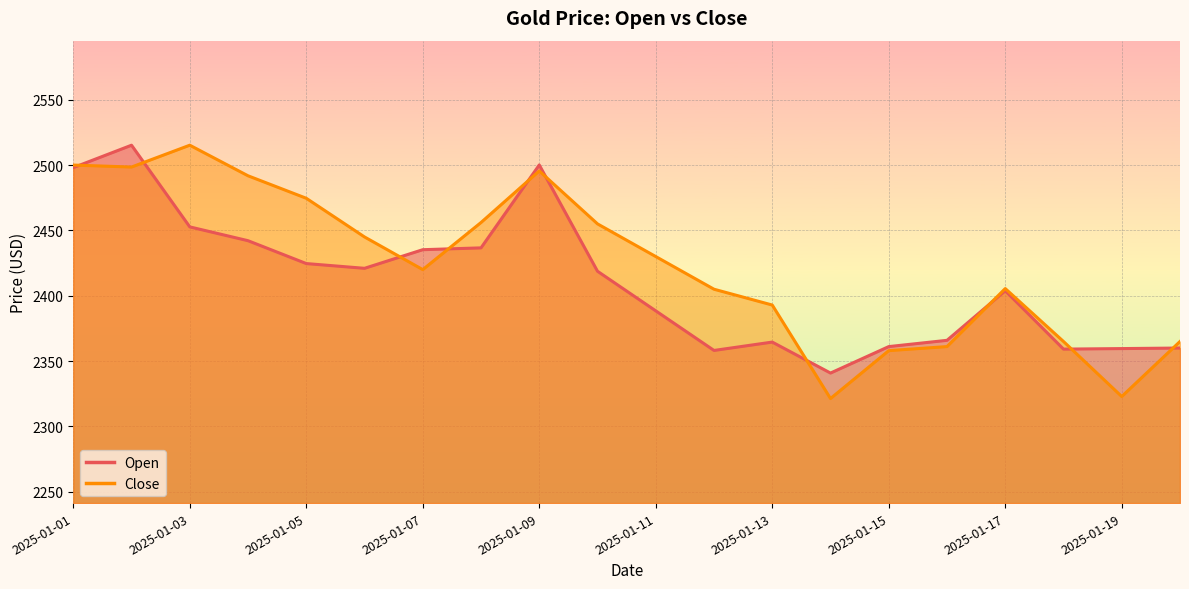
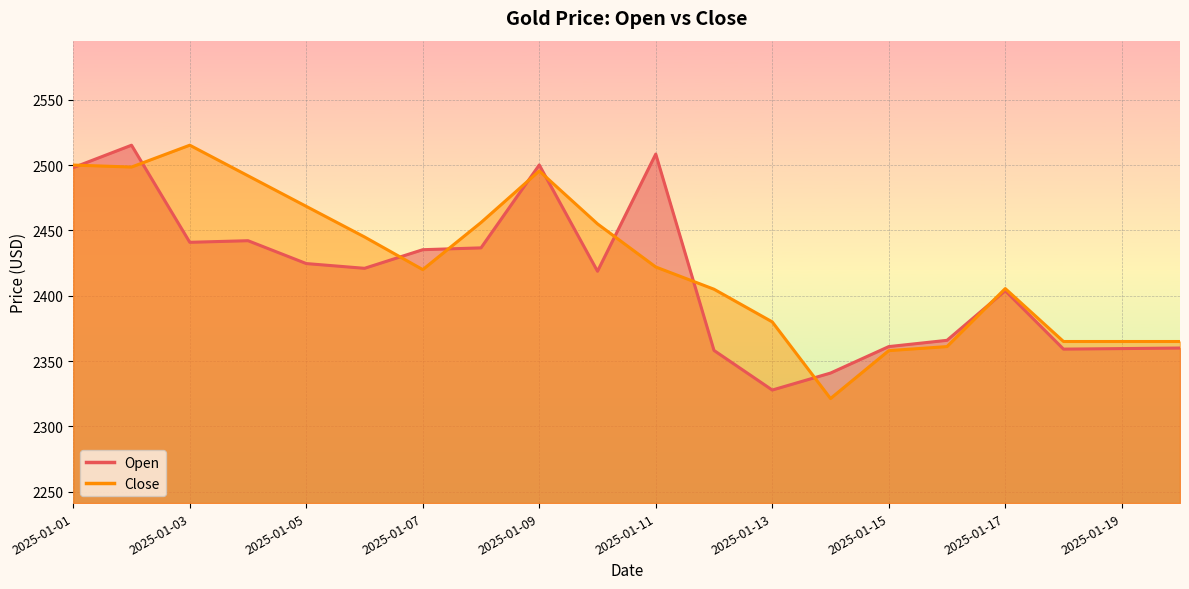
Open, 2025-01-03: 2453 -> 2441
Close, 2025-01-05: 2475 -> 2468
Open, 2025-01-11: 2388 -> 2508
Close, 2025-01-11: 2430 -> 2422
Open, 2025-01-13: 2365 -> 2328
Close, 2025-01-13: 2393 -> 2380
Close, 2025-01-19: 2323 -> 2365
